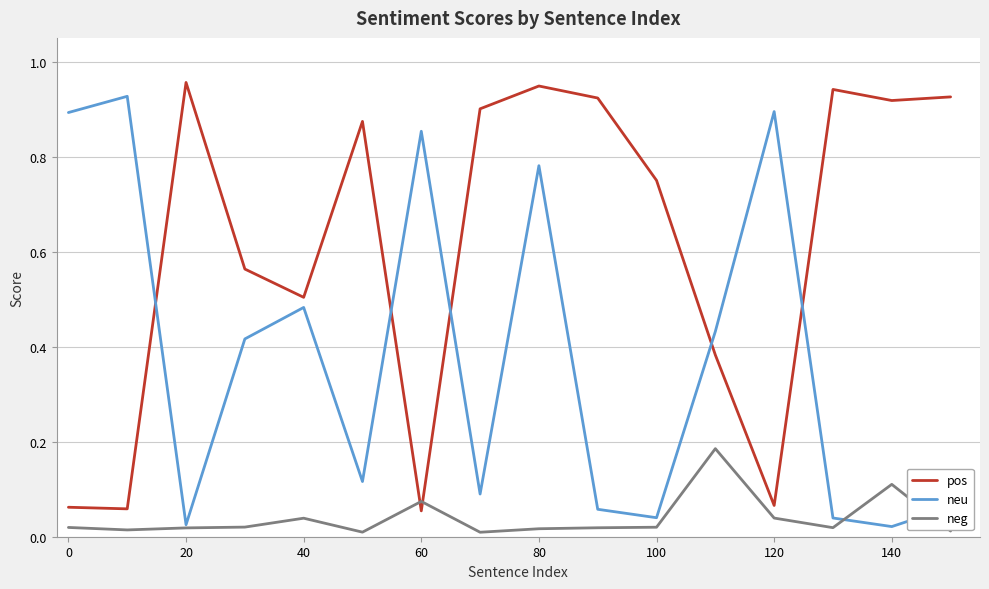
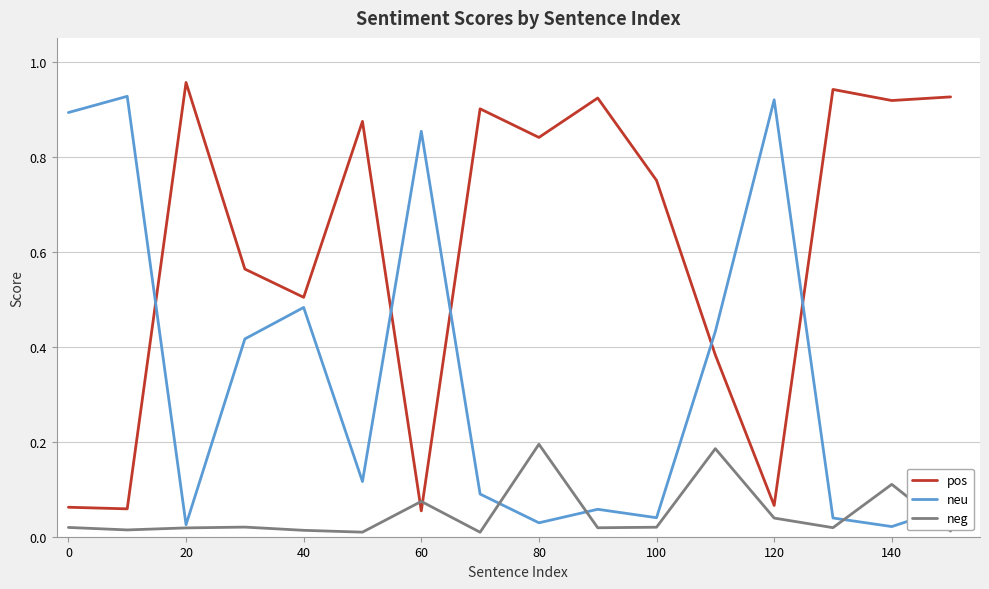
neg, 40: 0.04 -> 0.01
pos, 80: 0.95 -> 0.84
neu, 80: 0.78 -> 0.03
neg, 80: 0.02 -> 0.19
neu, 120: 0.89 -> 0.92
